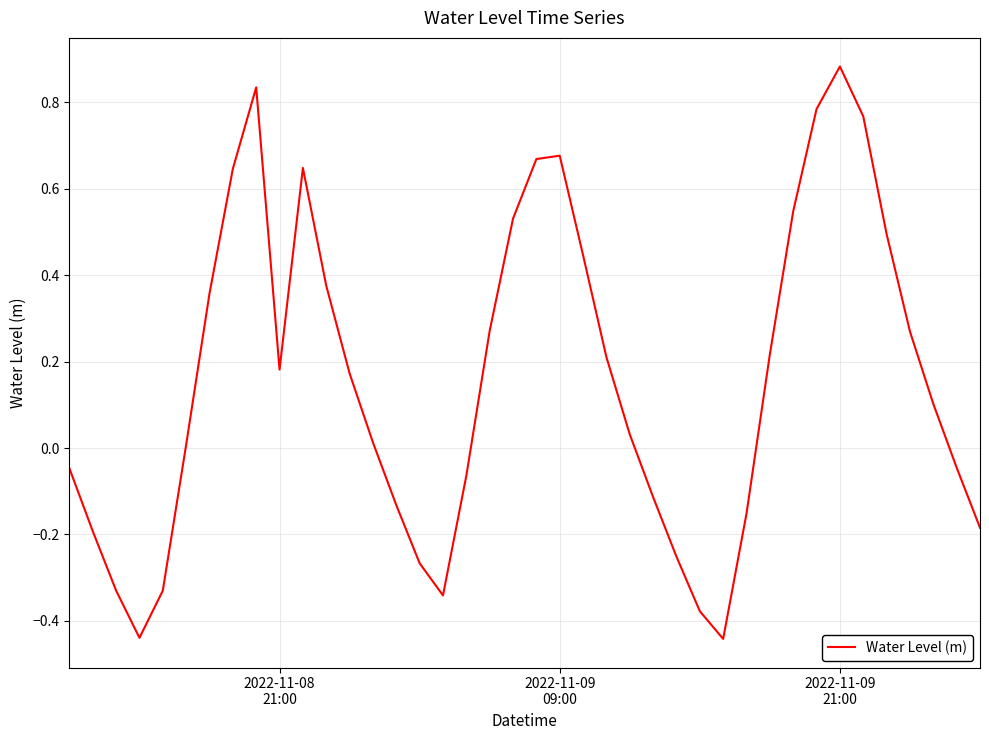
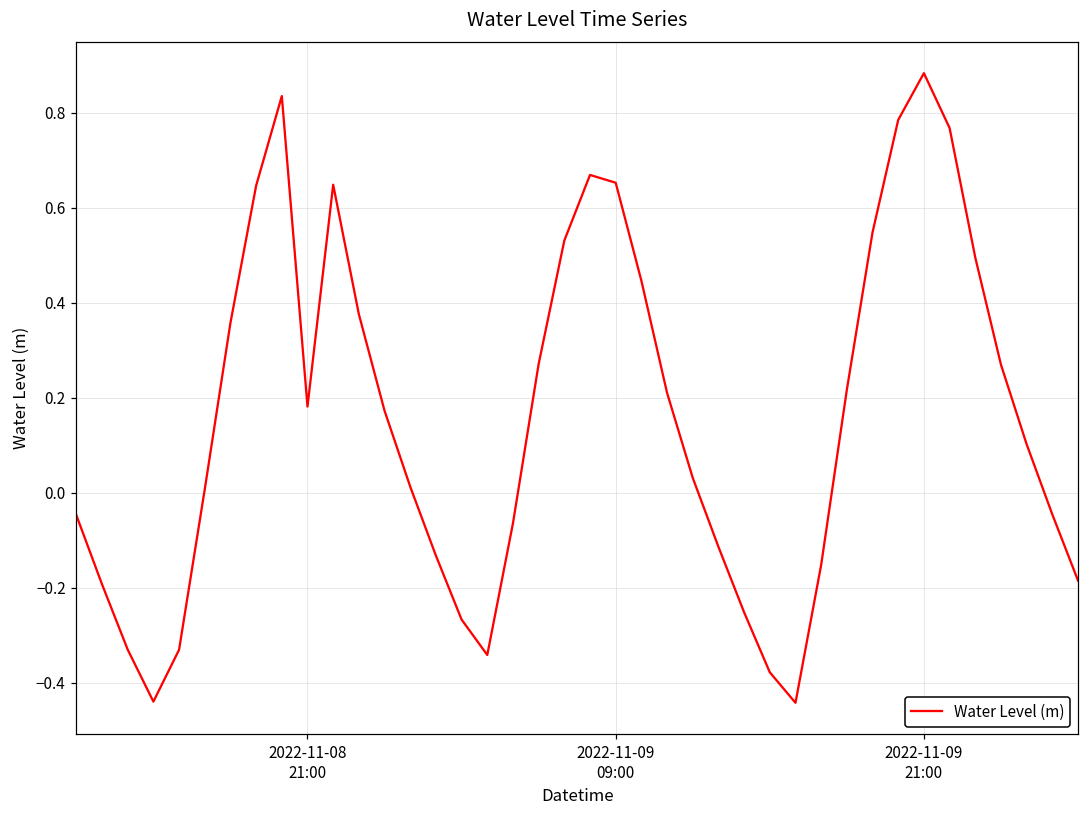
2022-11-09 09:00: 0.68 -> 0.65
